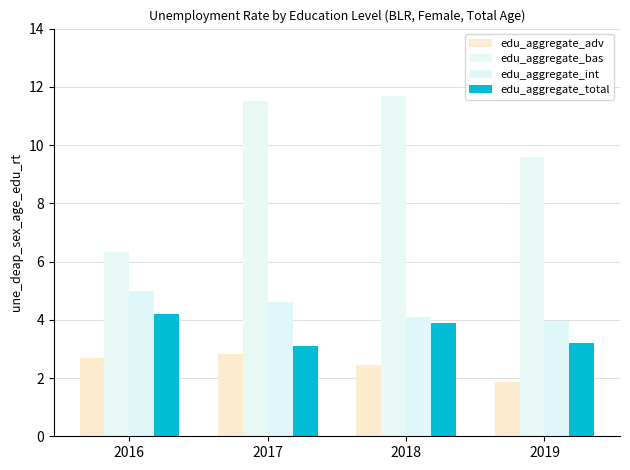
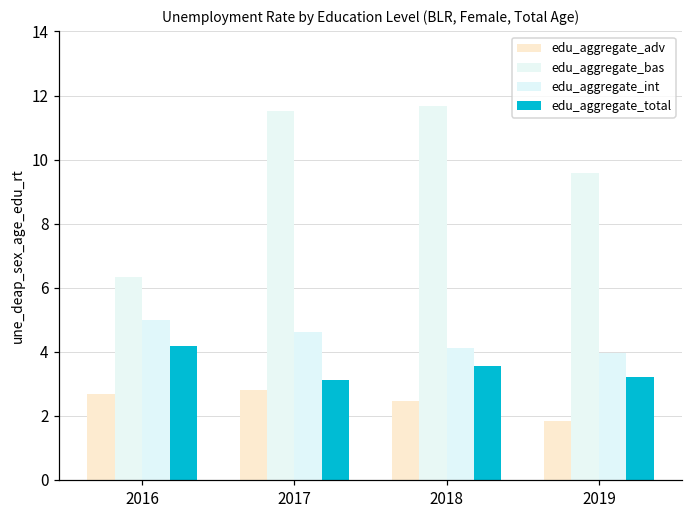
edu_aggregate_total, 2018: 3.9 -> 3.6
